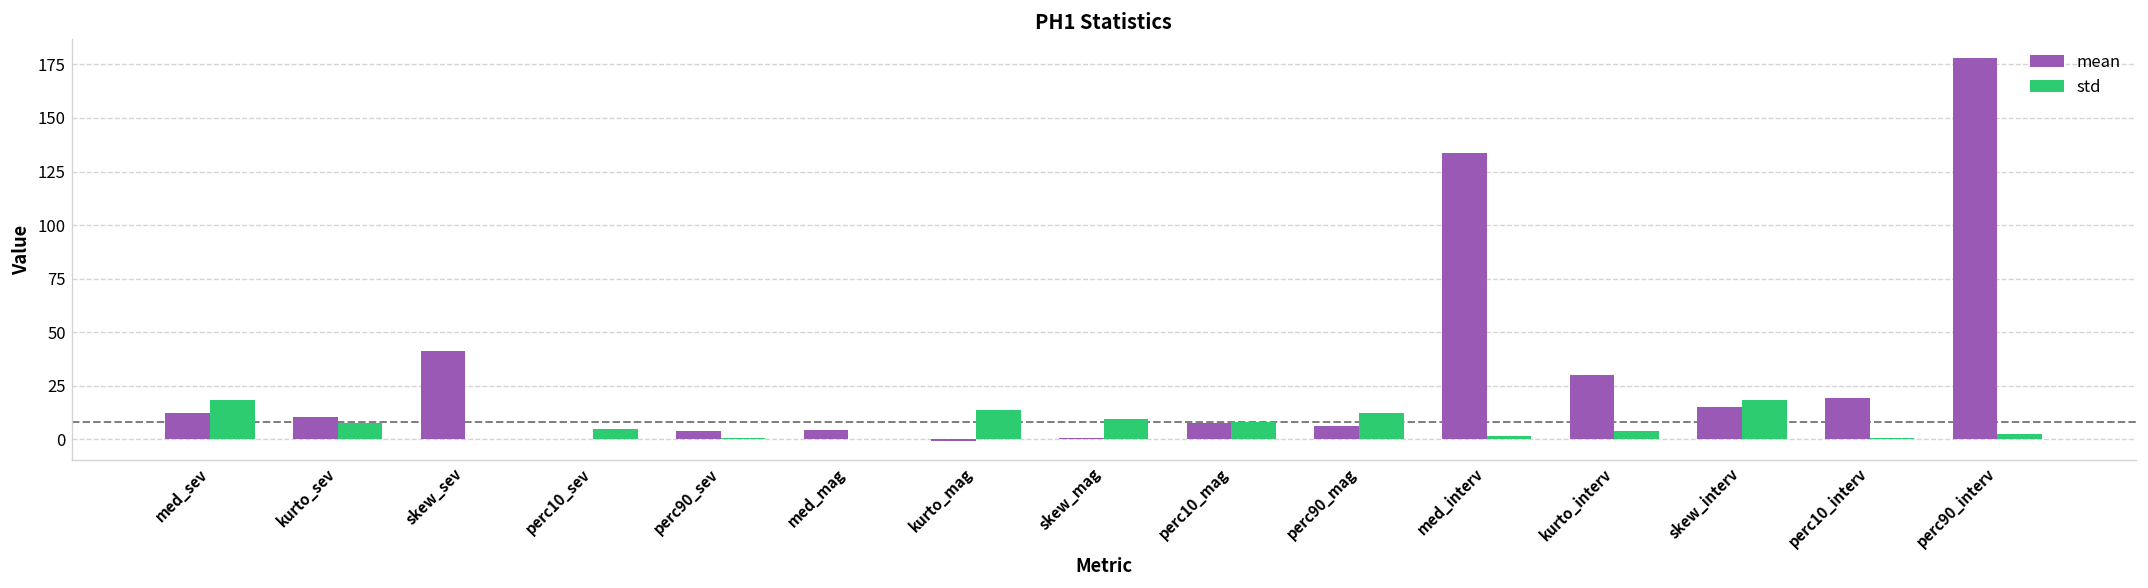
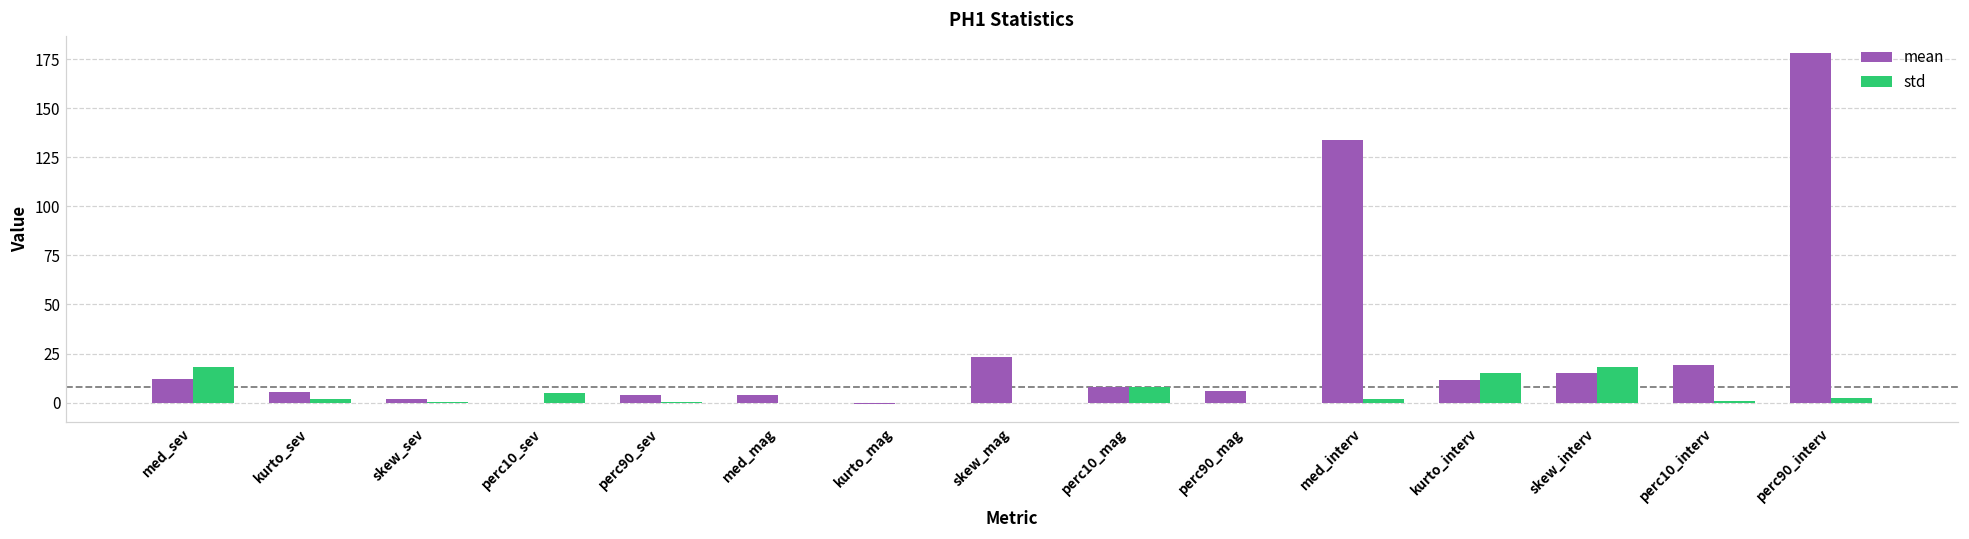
mean, kurto_sev: 10 -> 6
std, kurto_sev: 8 -> 2
mean, skew_sev: 41 -> 2
std, kurto_mag: 14 -> 0
mean, skew_mag: 0 -> 23
std, skew_mag: 9 -> 0
std, perc90_mag: 12 -> 0
mean, kurto_interv: 30 -> 12
std, kurto_interv: 4 -> 15
